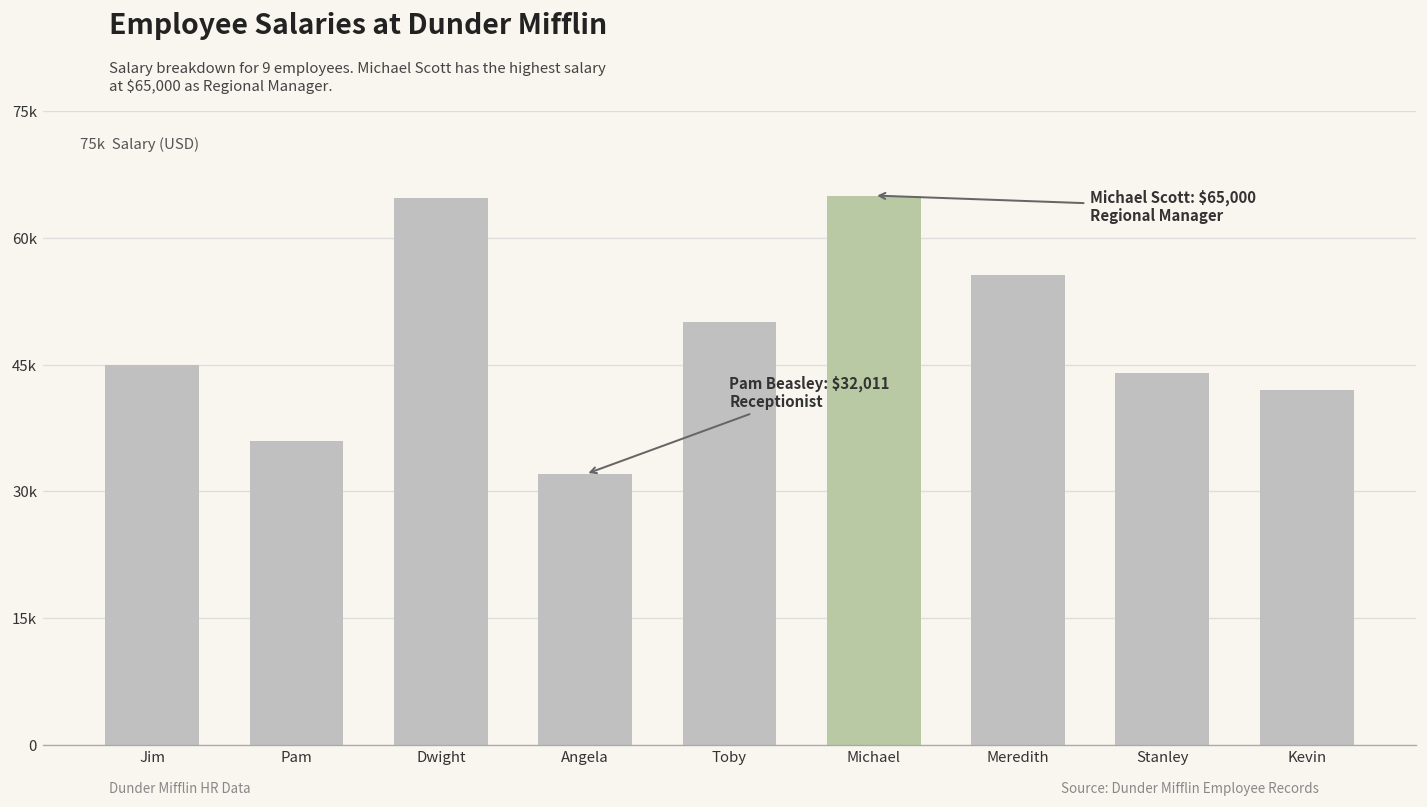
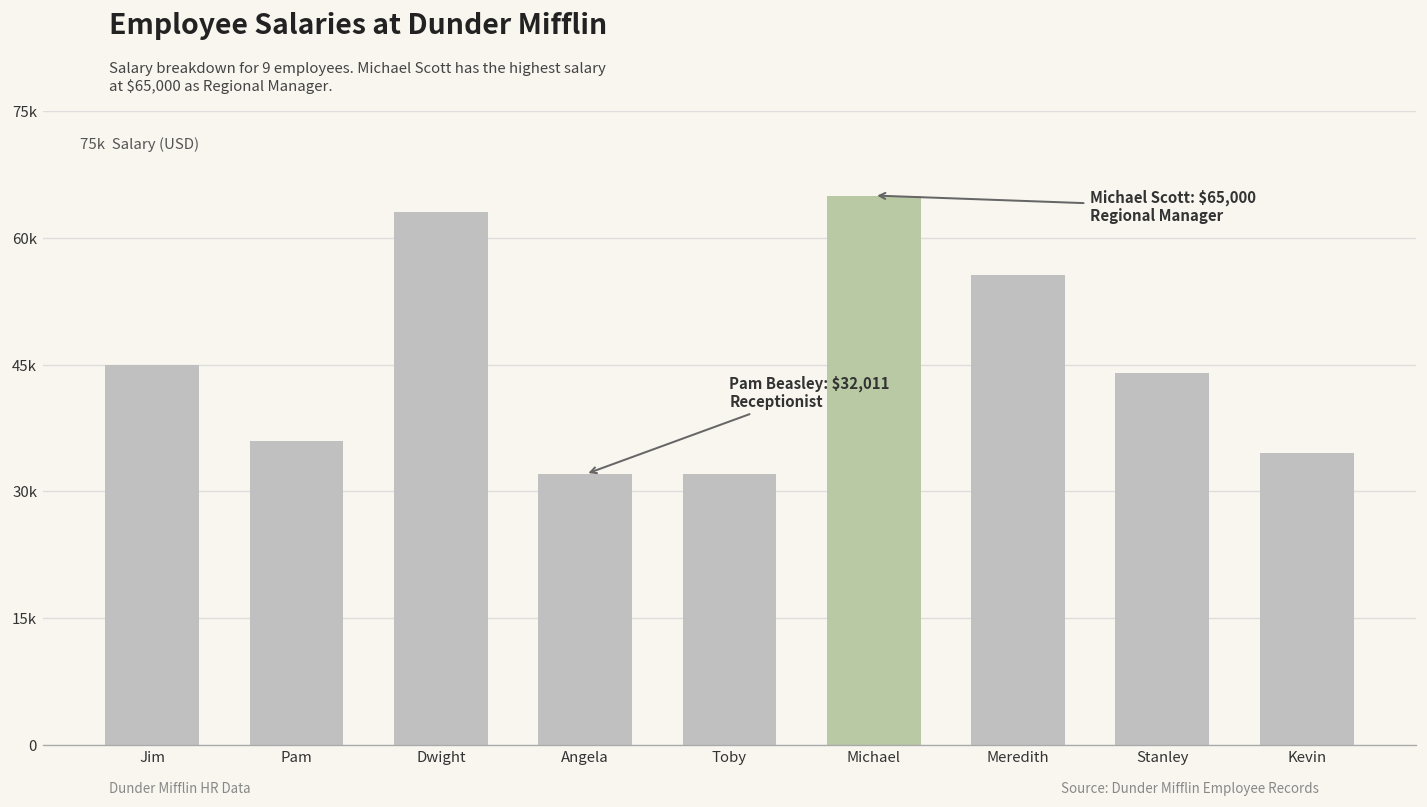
Dwight: 65000 -> 63000
Toby: 50000 -> 32000
Kevin: 42000 -> 35000
